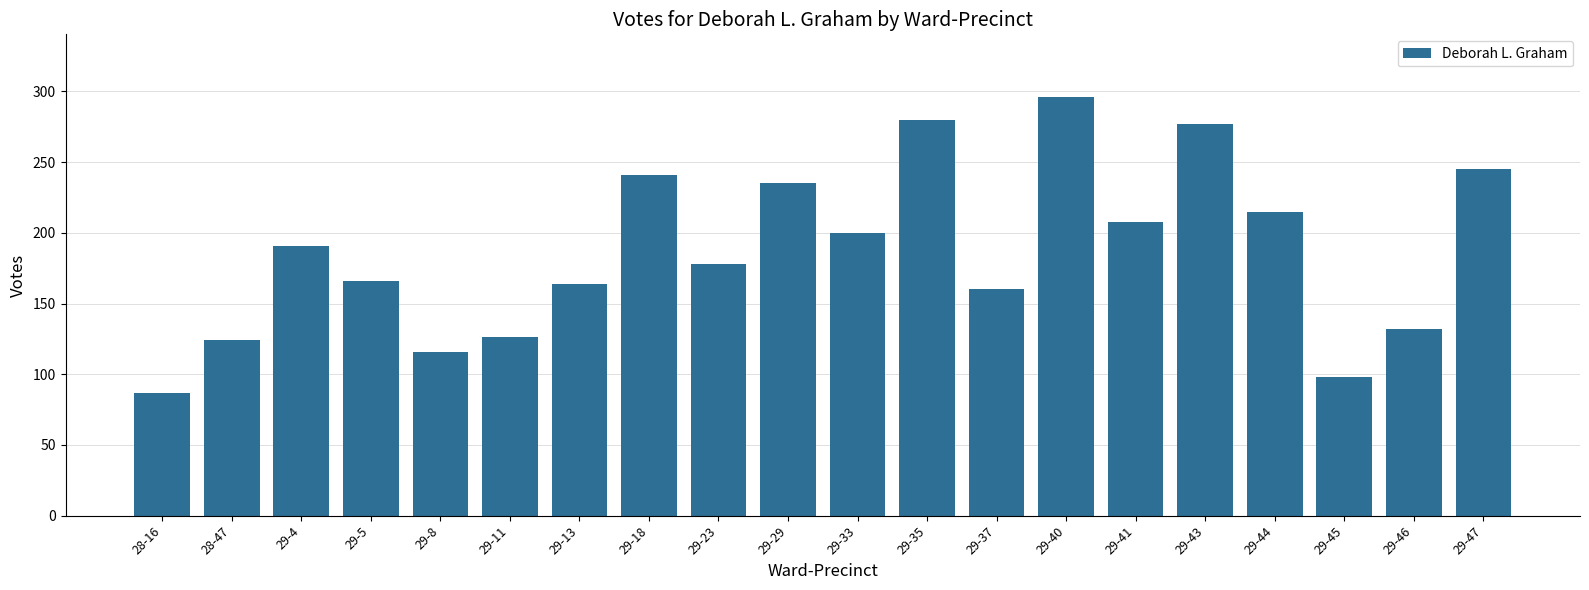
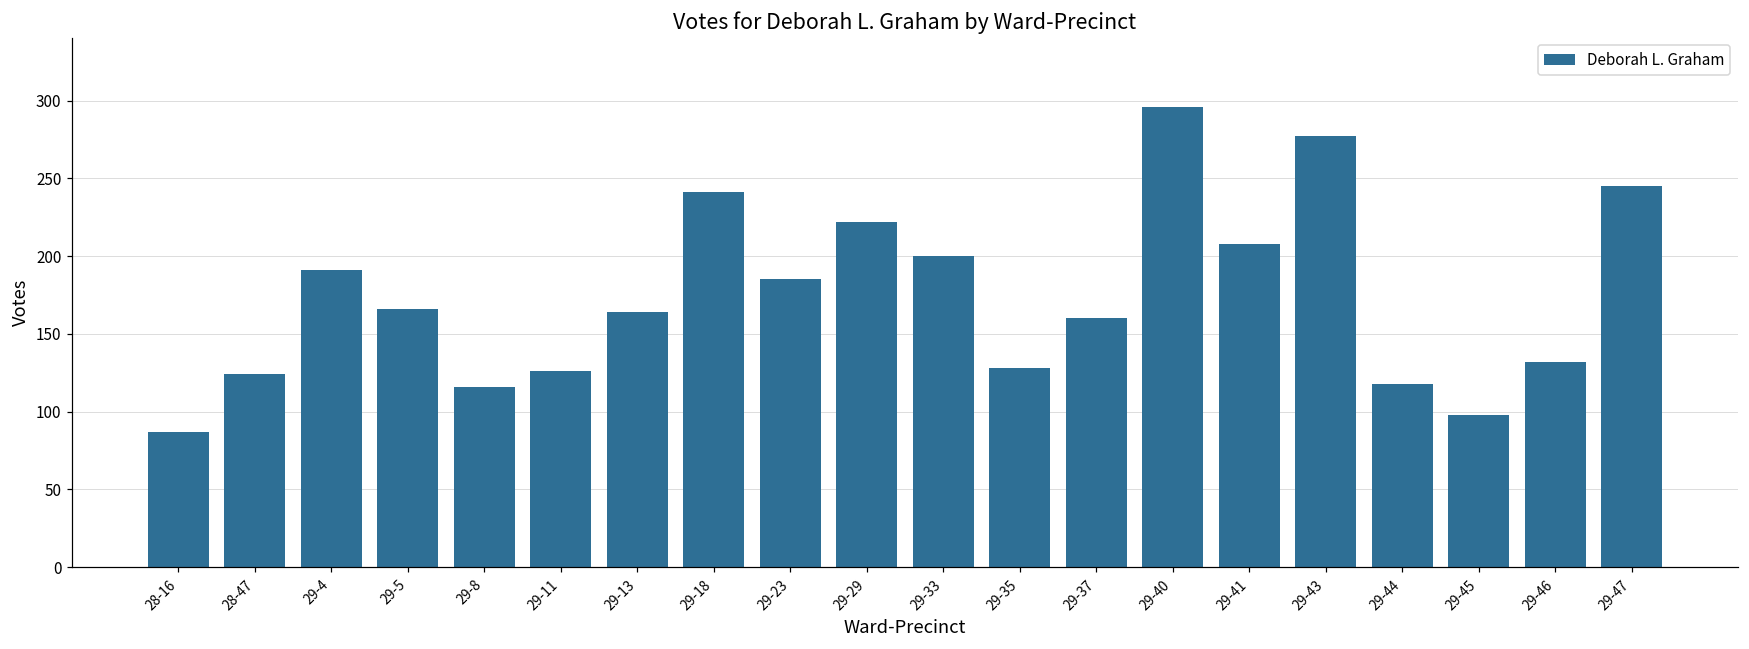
29-23: 178 -> 185
29-29: 235 -> 222
29-35: 280 -> 128
29-44: 215 -> 118
